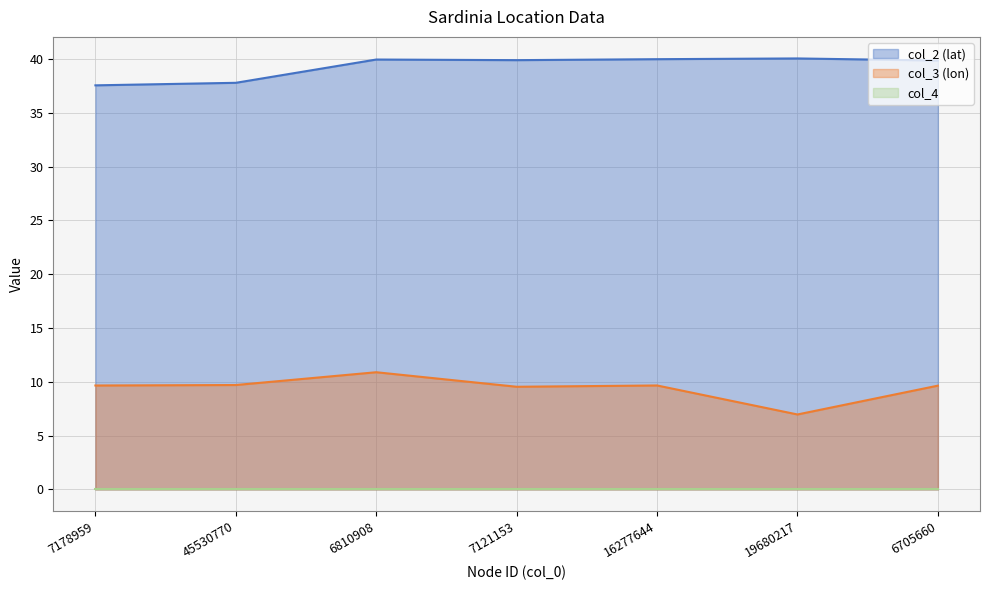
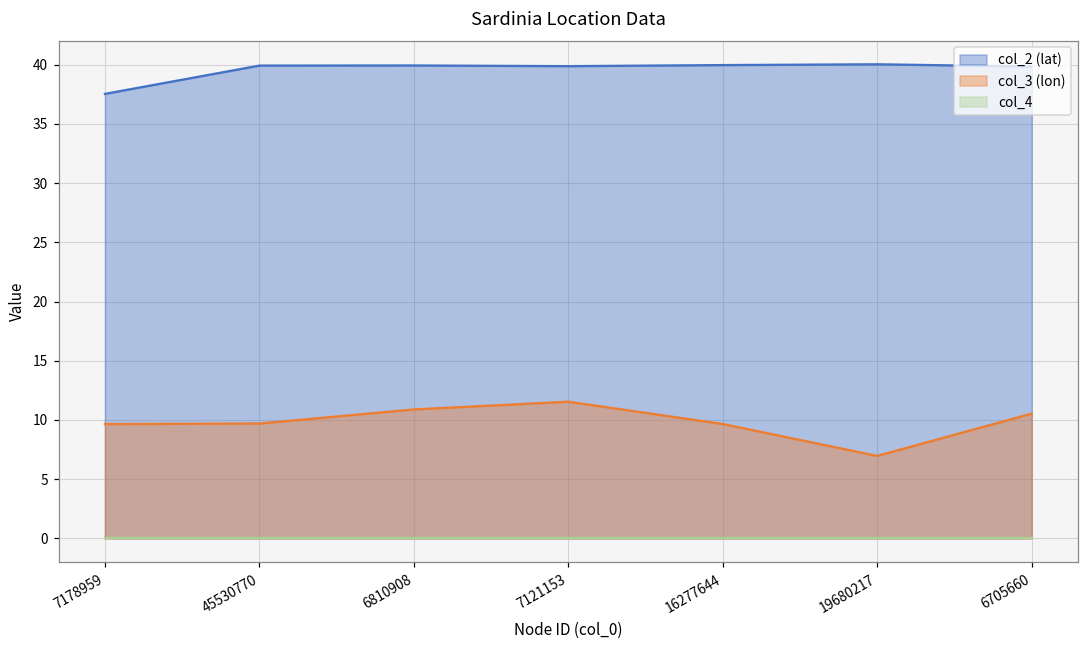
col_2 (lat), 45530770: 37.8 -> 39.9
col_3 (lon), 7121153: 9.5 -> 11.5
col_3 (lon), 6705660: 9.6 -> 10.5
